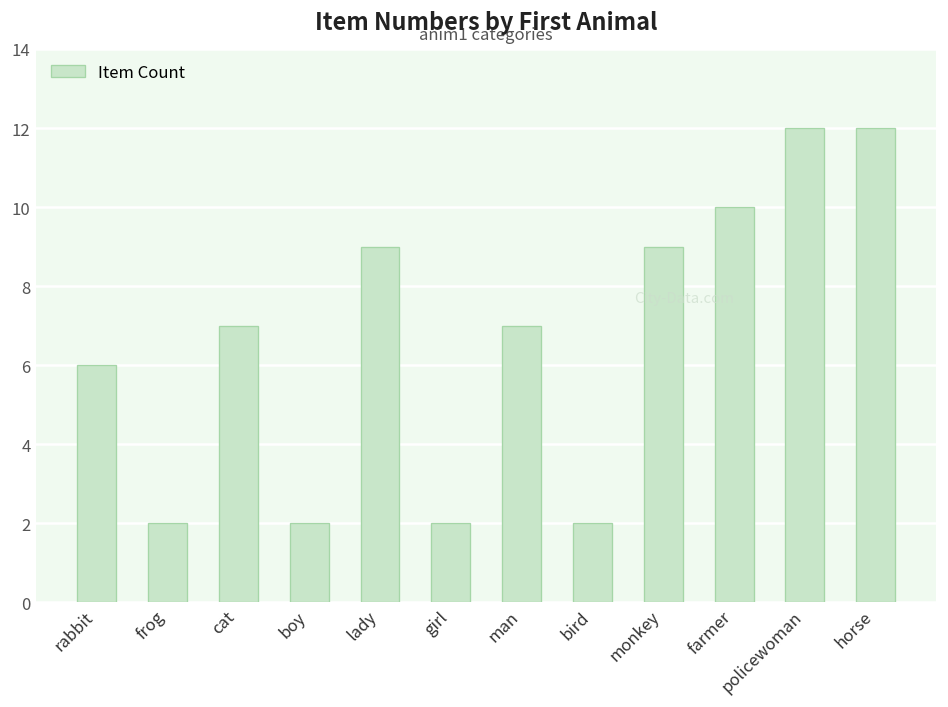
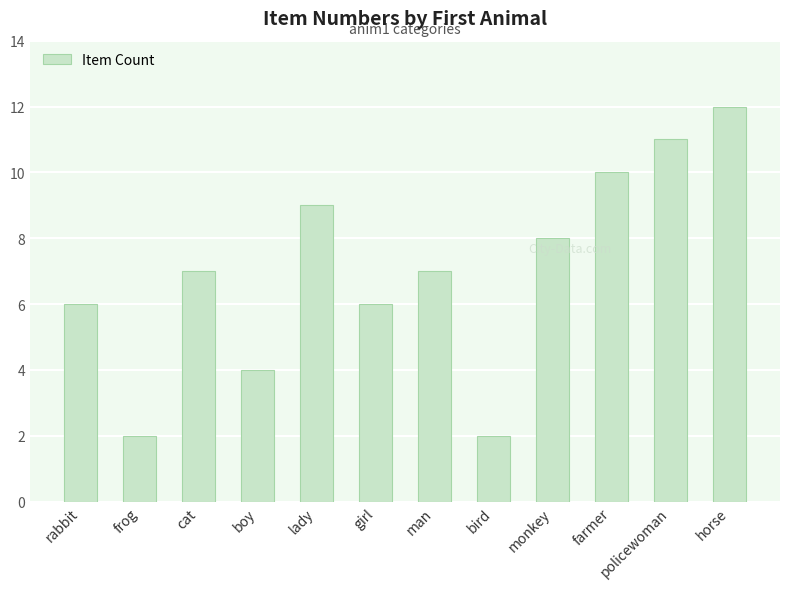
boy: 2 -> 4
girl: 2 -> 6
monkey: 9 -> 8
policewoman: 12 -> 11
